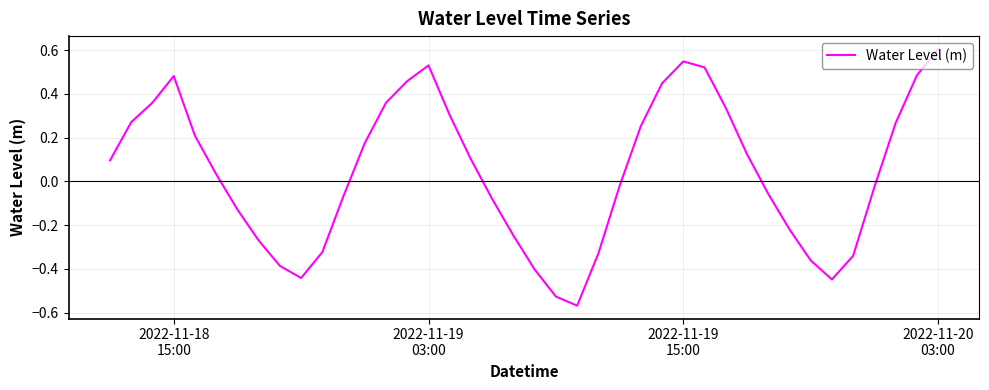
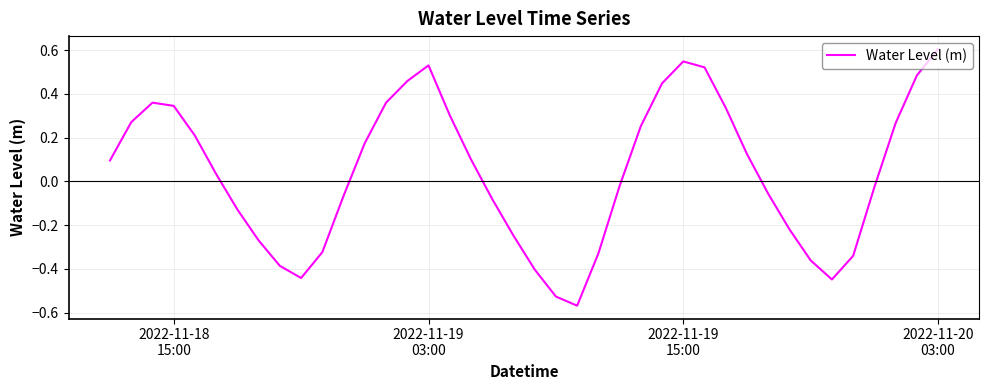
2022-11-18 15:00: 0.48 -> 0.34
